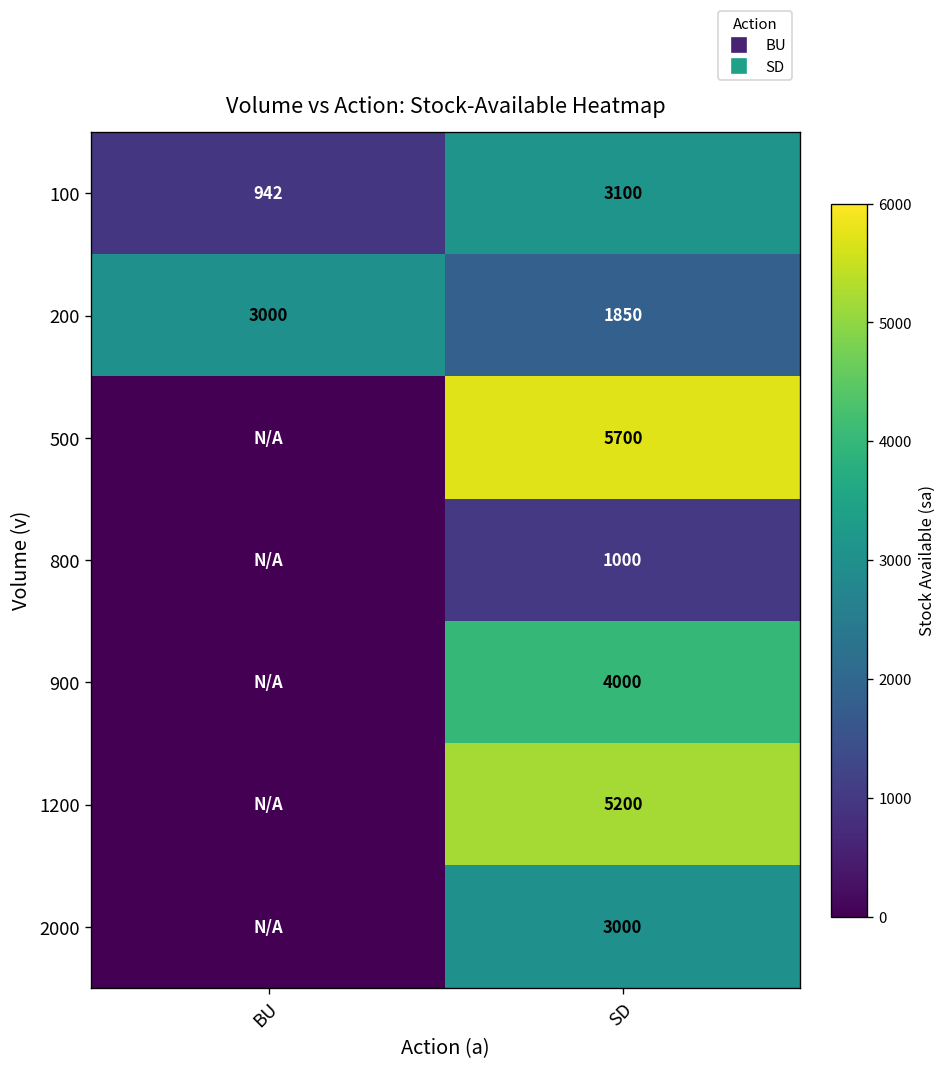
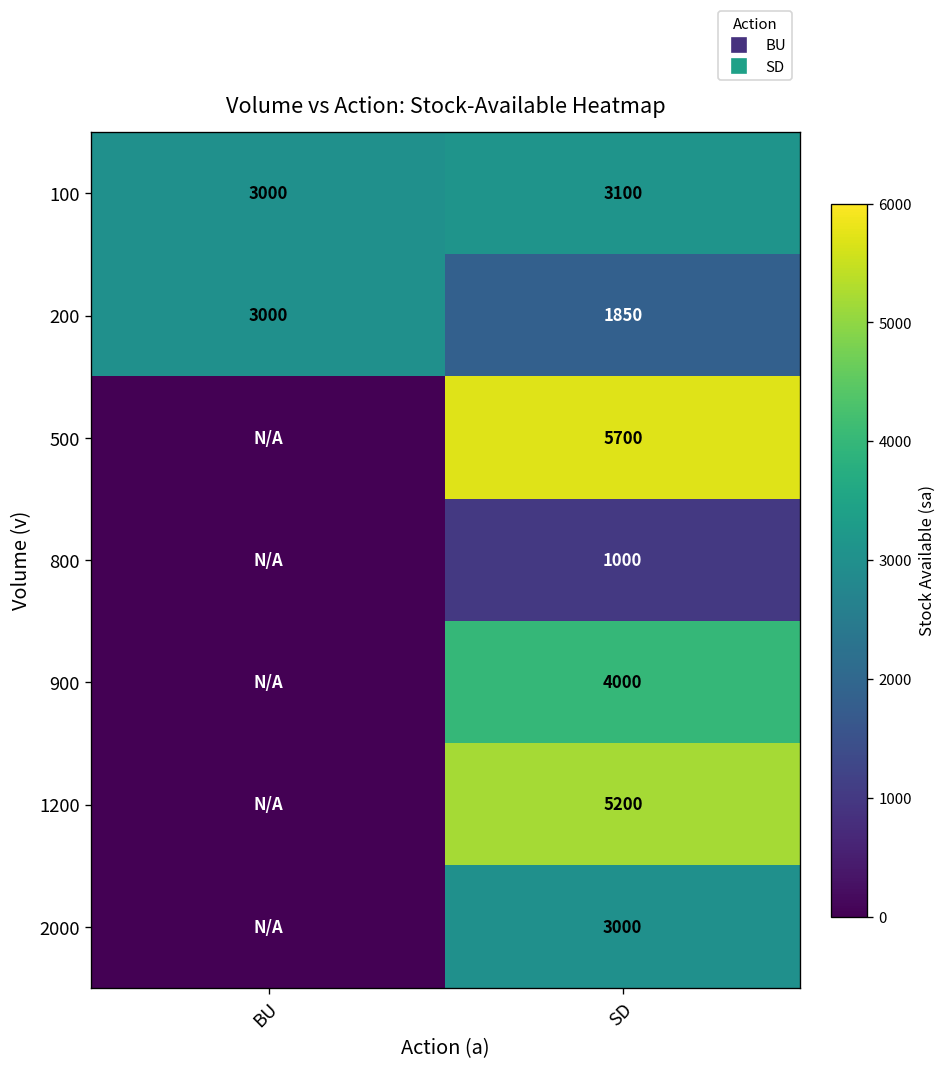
100, BU: 942 -> 3000
